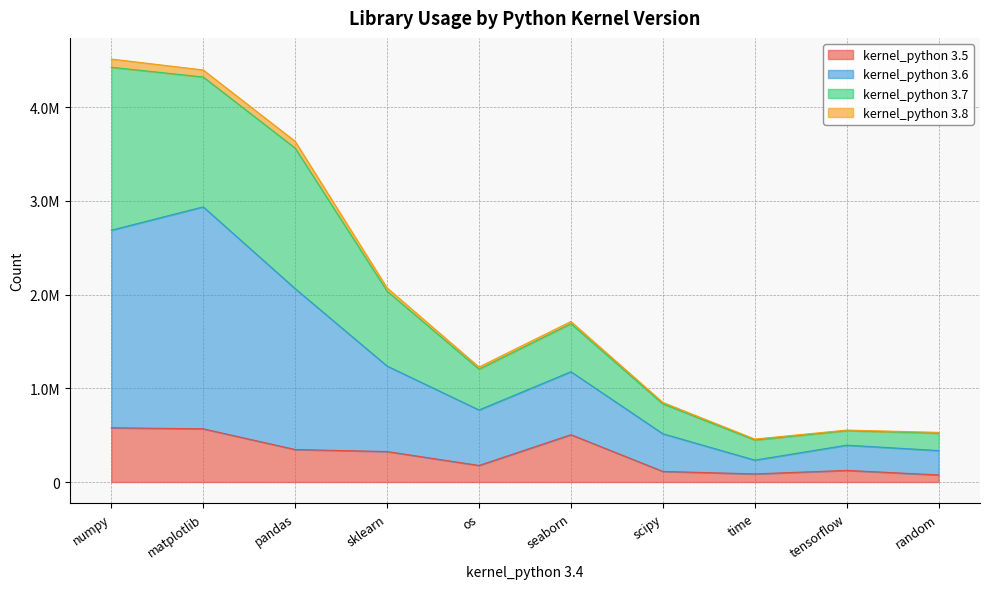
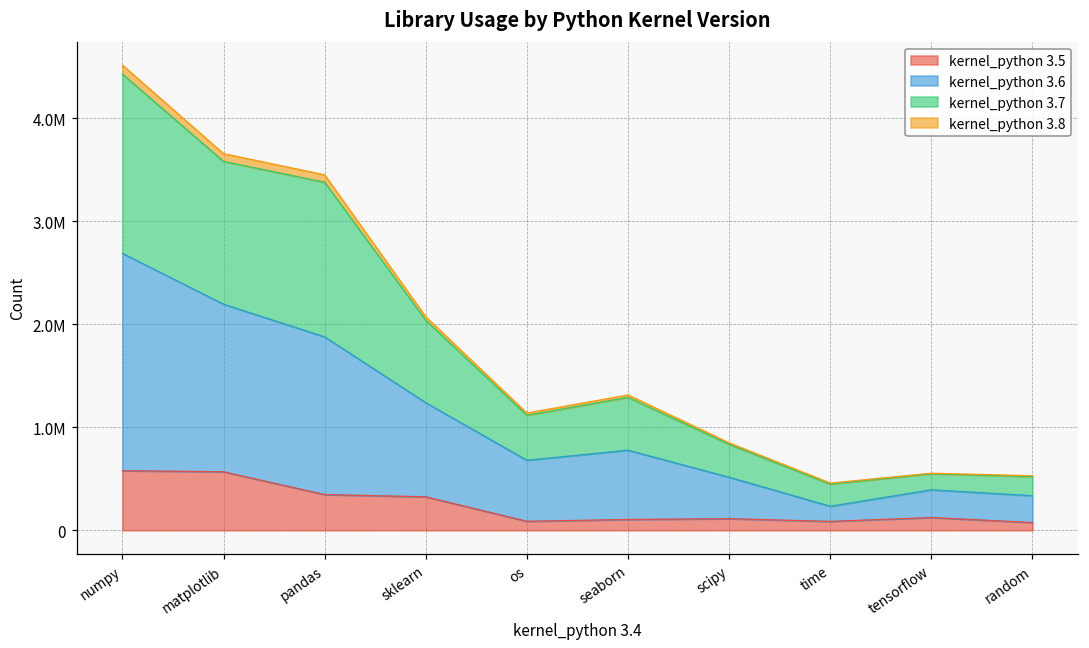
kernel_python 3.6, matplotlib: 2400000 -> 1600000
kernel_python 3.6, pandas: 1700000 -> 1500000
kernel_python 3.5, os: 200000 -> 100000
kernel_python 3.5, seaborn: 500000 -> 100000
